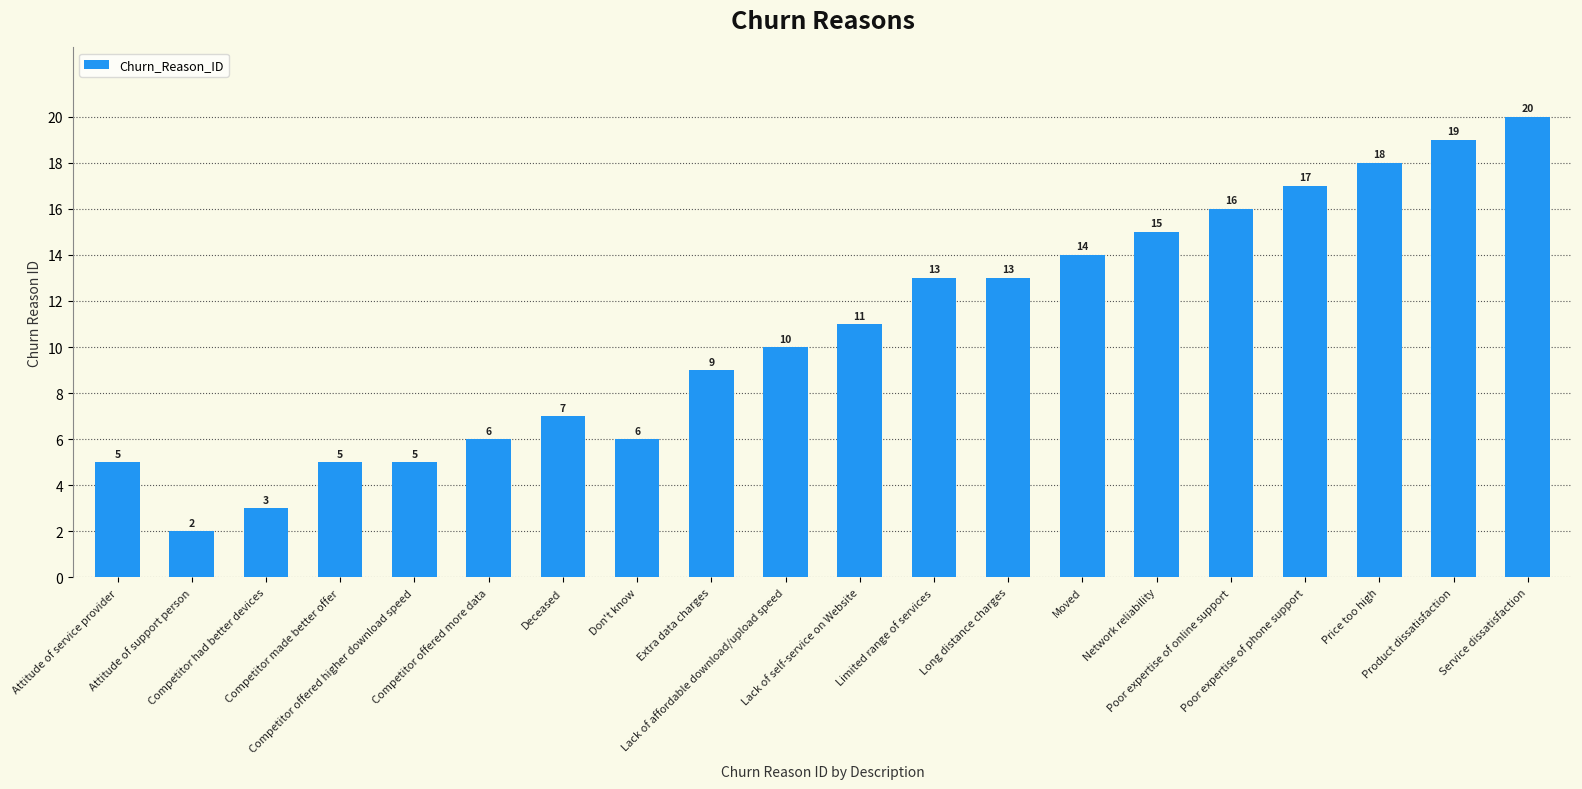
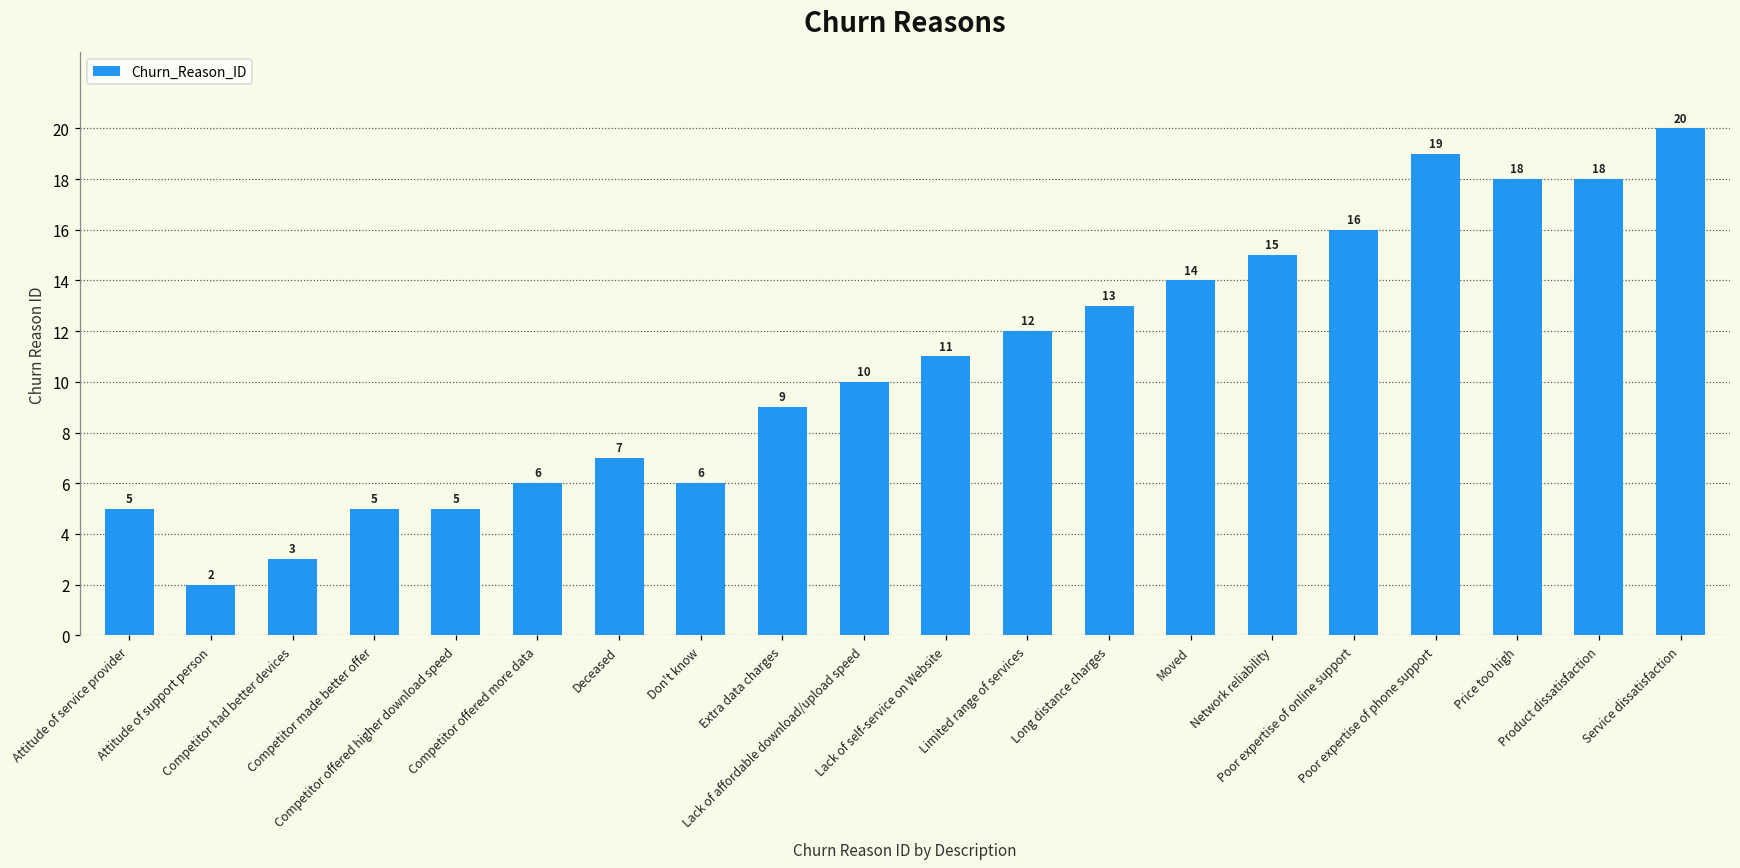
Limited range of services: 13 -> 12
Poor expertise of phone support: 17 -> 19
Product dissatisfaction: 19 -> 18
